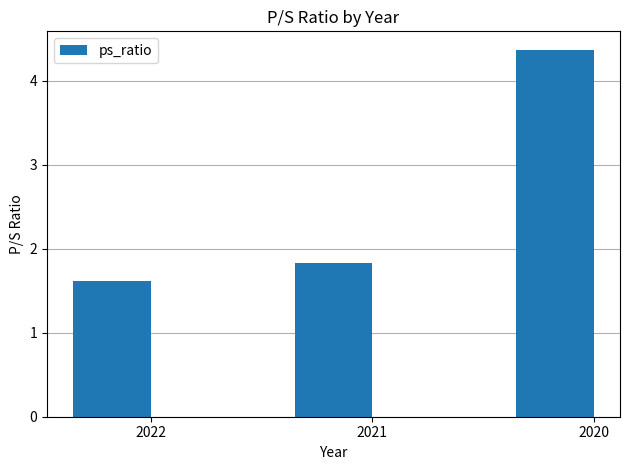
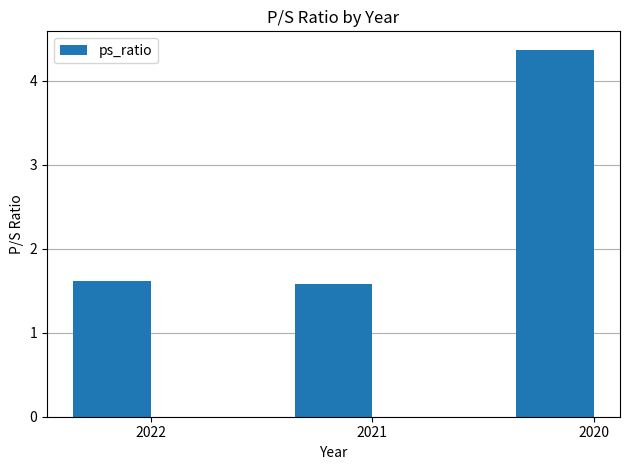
2021: 1.8 -> 1.6
